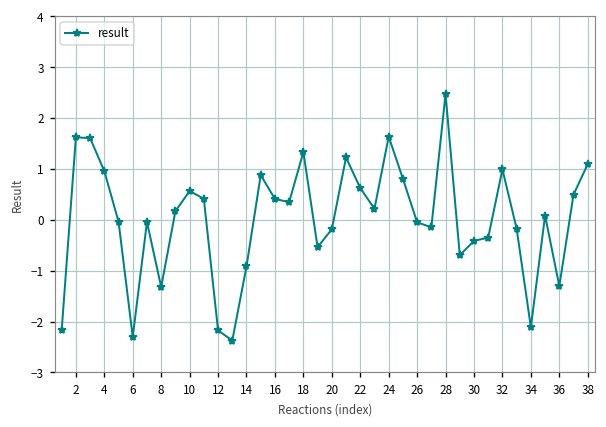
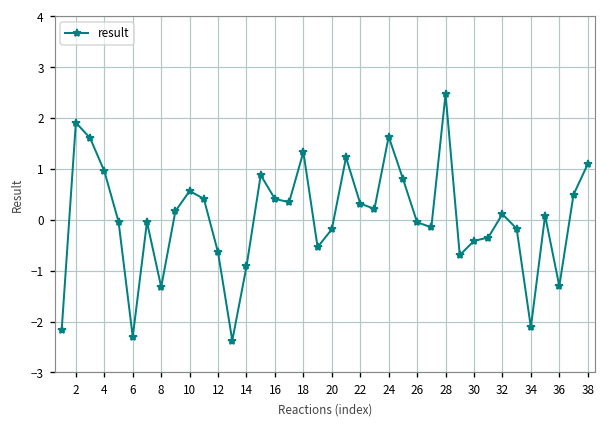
2: 1.6 -> 1.9
12: -2.2 -> -0.6
22: 0.6 -> 0.3
32: 1.0 -> 0.1
